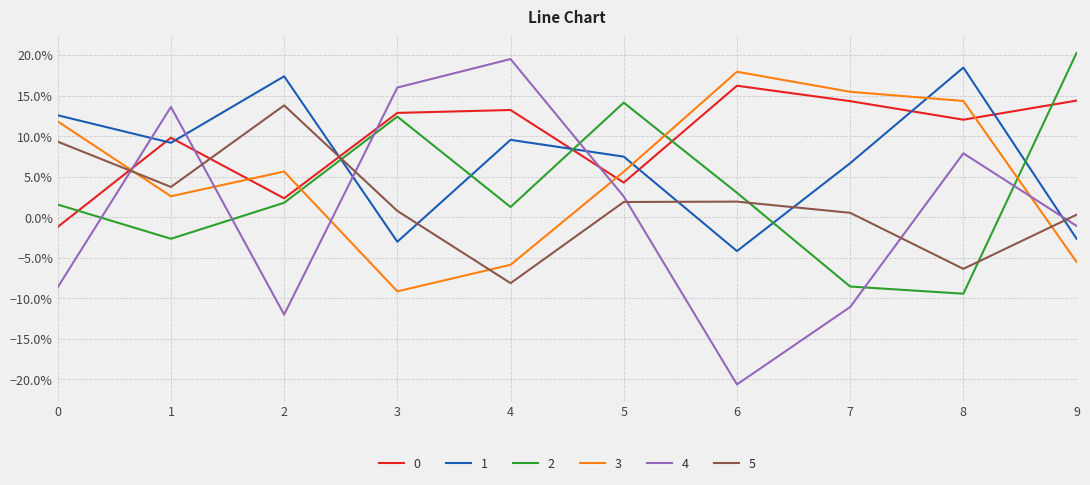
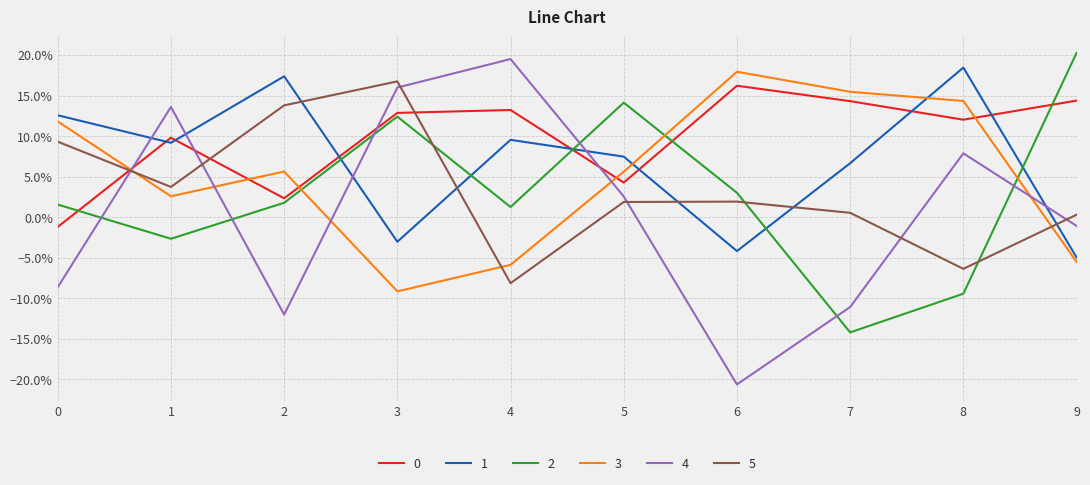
5, 3: 1% -> 17%
2, 7: -9% -> -14%
1, 9: -3% -> -5%
